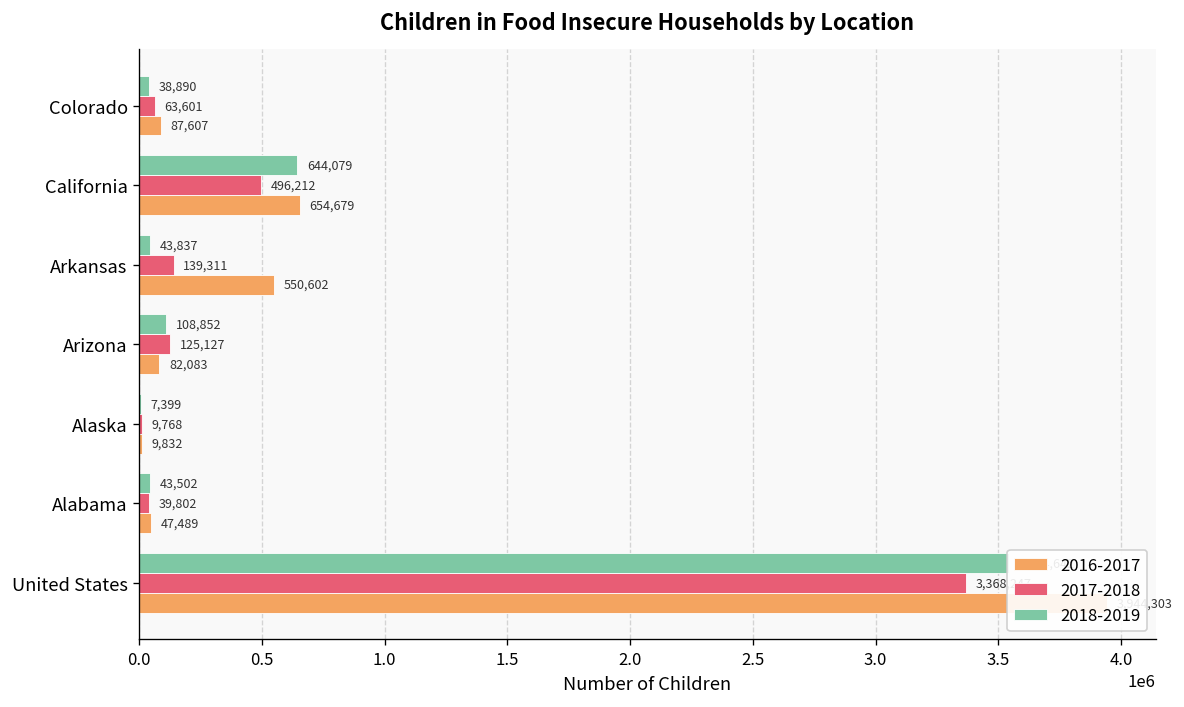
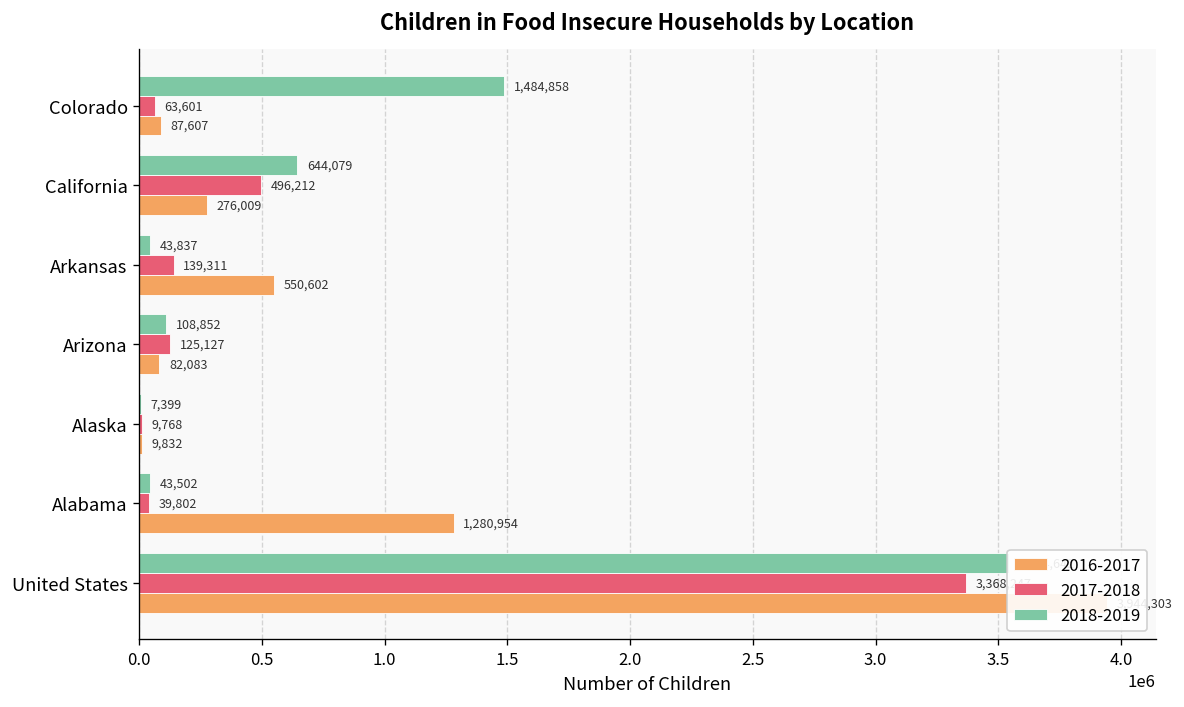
2018-2019, Colorado: 38,890 -> 1,484,858
2016-2017, California: 654,679 -> 276,009
2016-2017, Alabama: 47,489 -> 1,280,954
